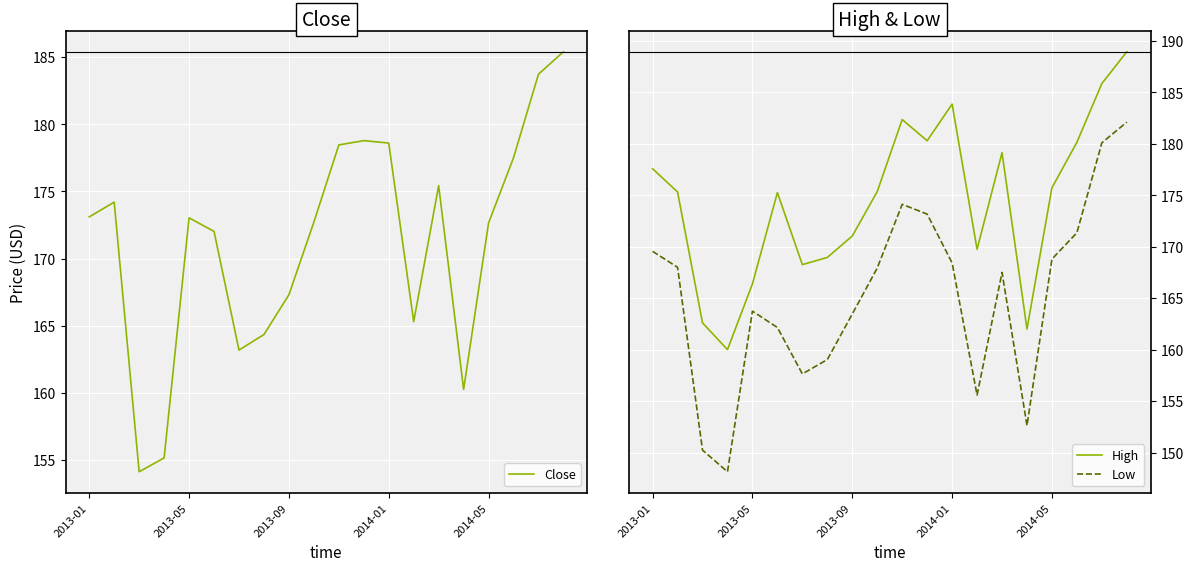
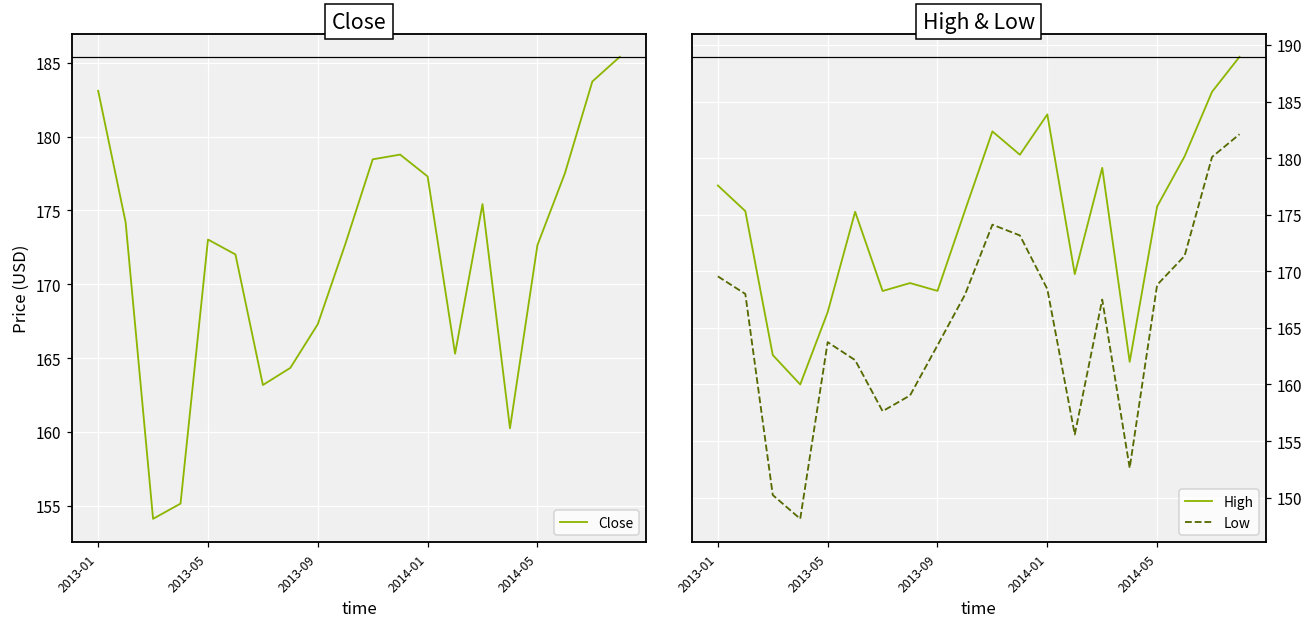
Close, 2013-01: 173.1 -> 183.1
Close, 2014-01: 178.6 -> 177.3
High & Low, High, 2013-09: 171.0 -> 168.3
